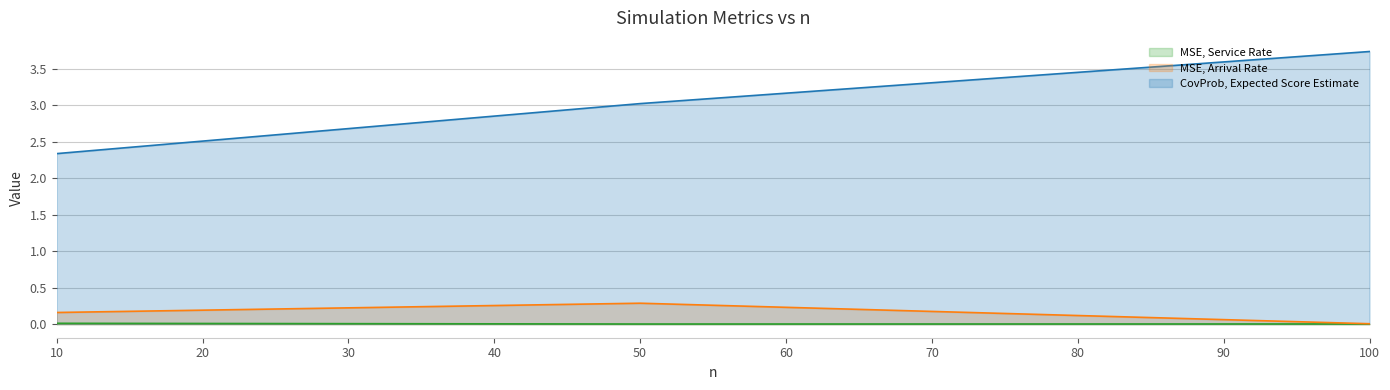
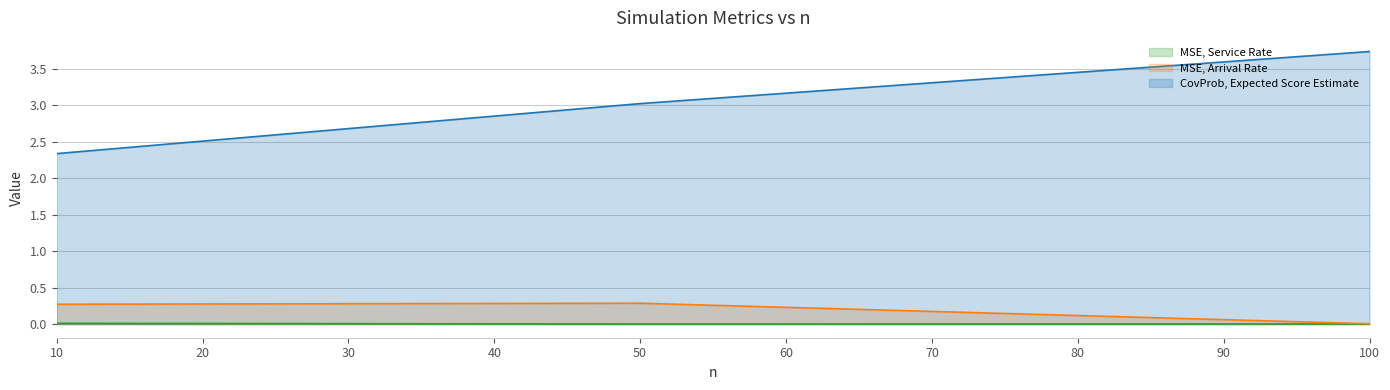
MSE, Arrival Rate, 10: 0.2 -> 0.3
